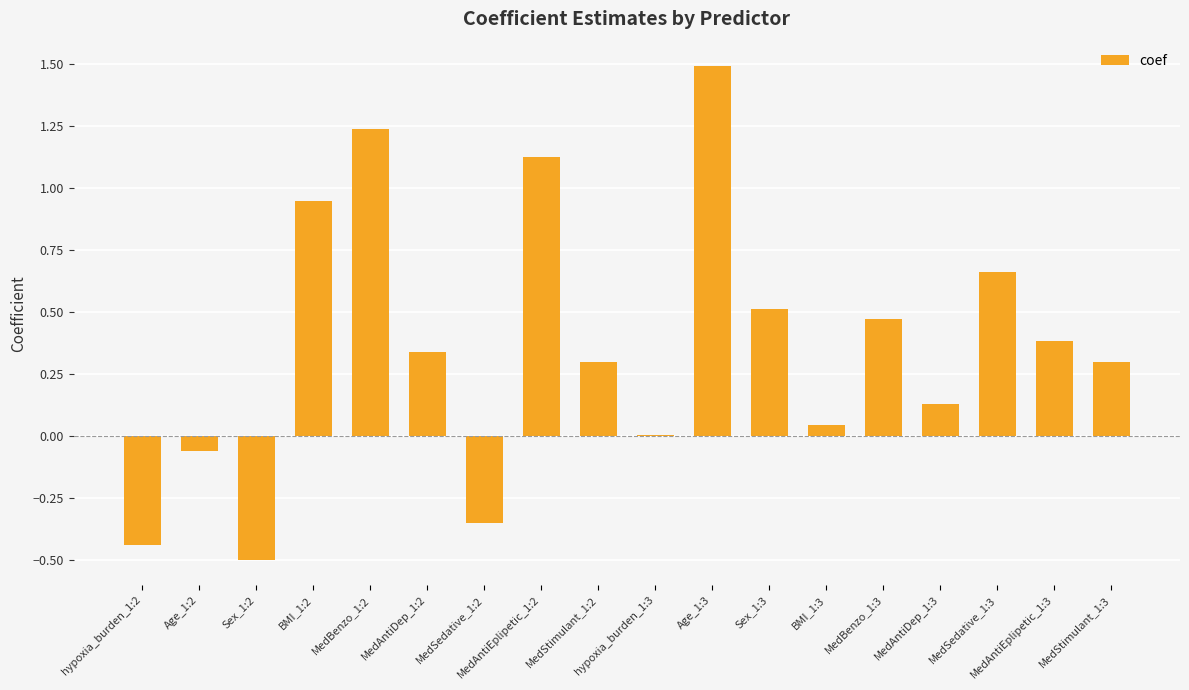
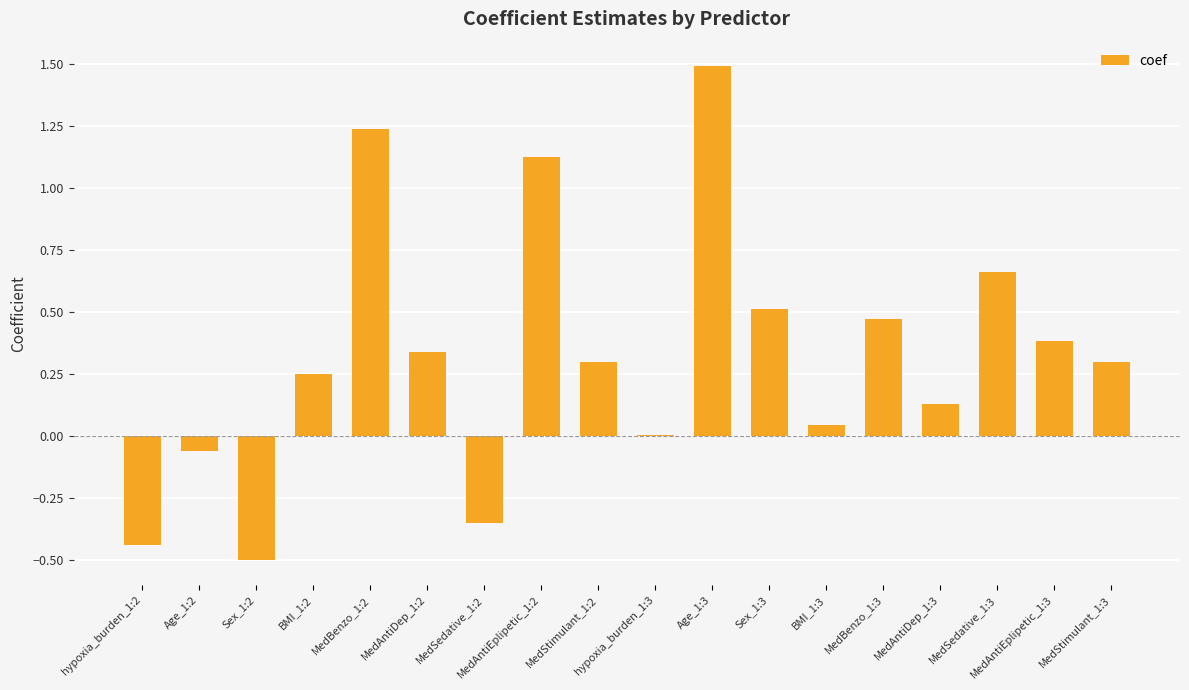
BMI_1:2: 0.95 -> 0.25
